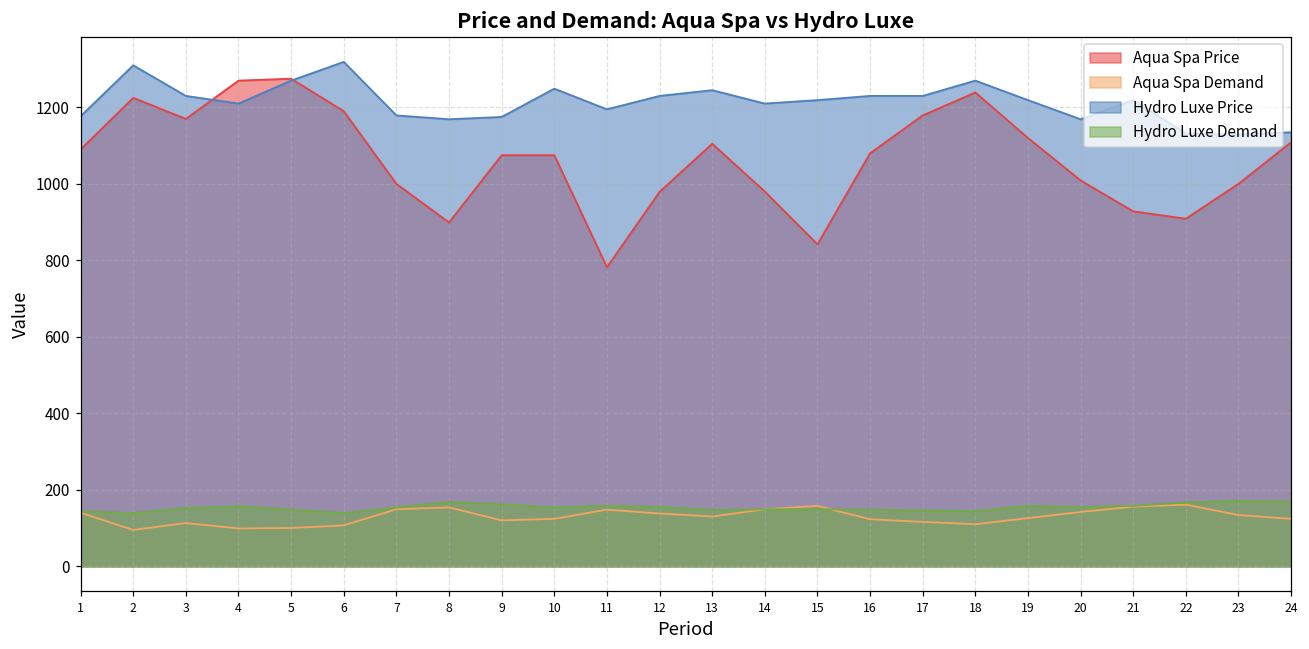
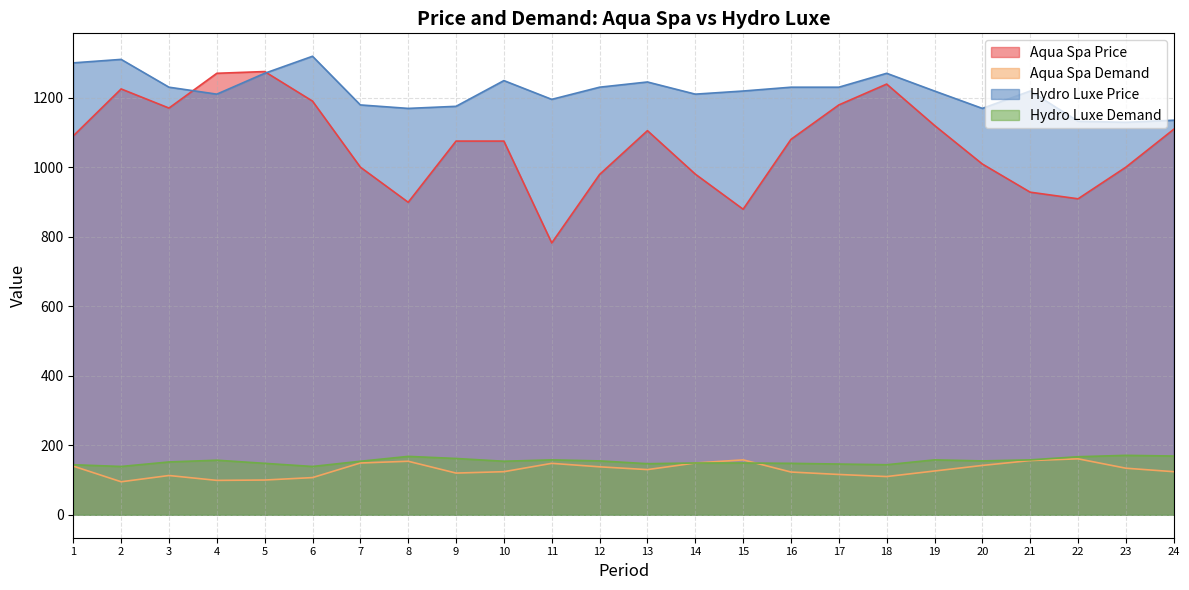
Hydro Luxe Price, 1: 1180 -> 1300
Aqua Spa Price, 15: 840 -> 880
